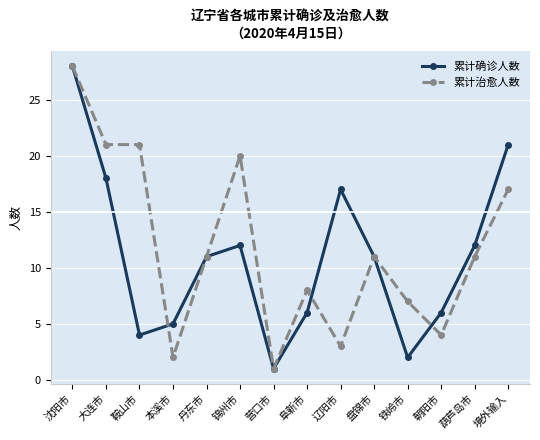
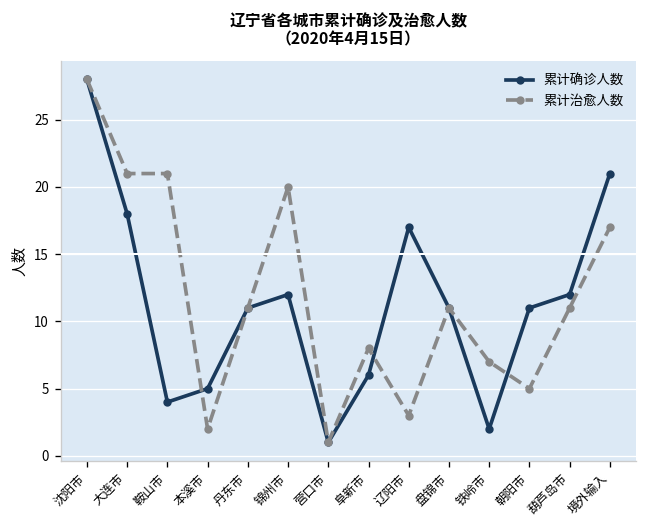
累计确诊人数, 朝阳市: 6 -> 11
累计治愈人数, 朝阳市: 4 -> 5
